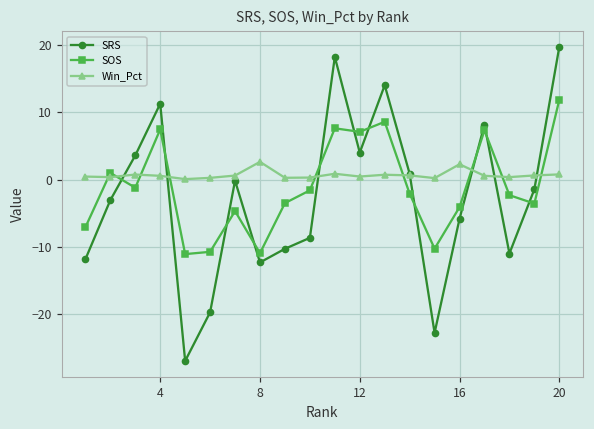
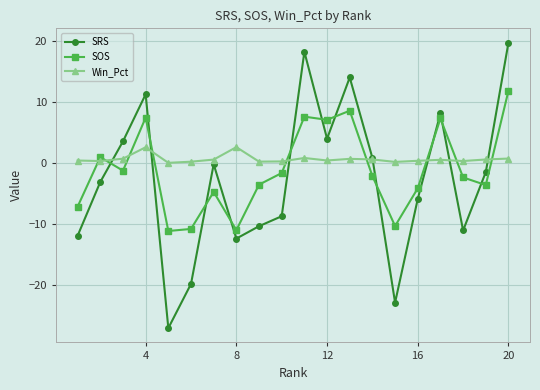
Win_Pct, 4: 1 -> 3
Win_Pct, 16: 2 -> 0
